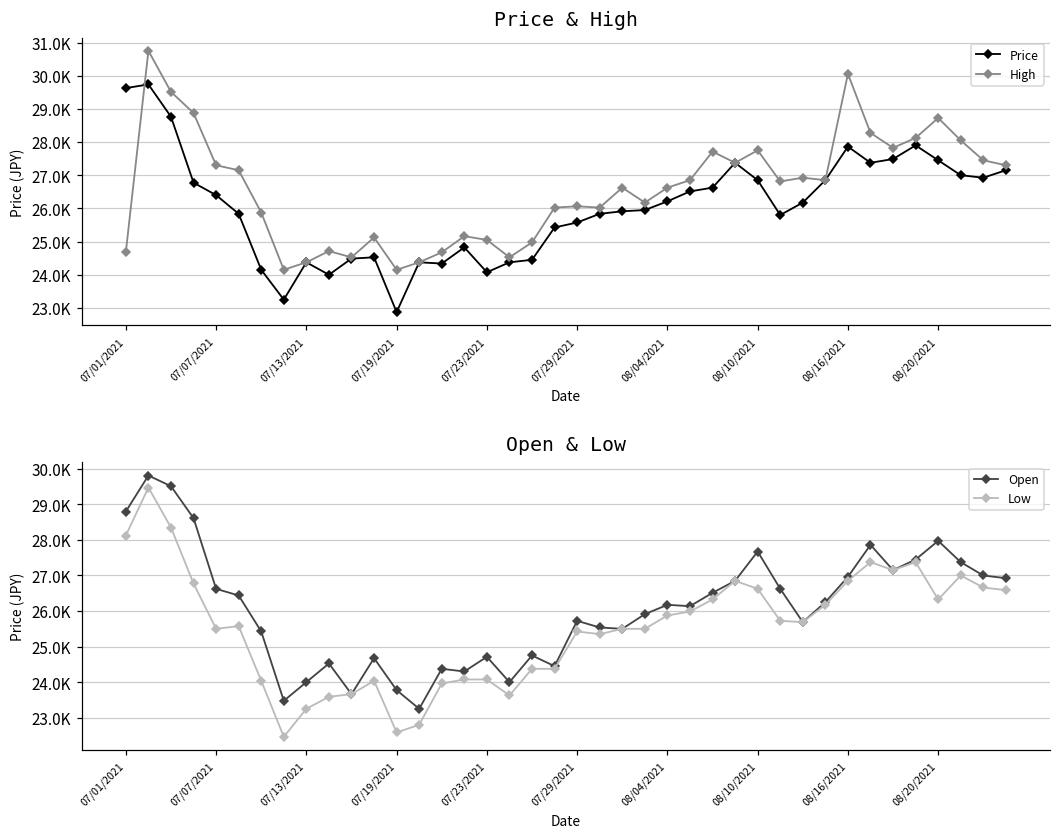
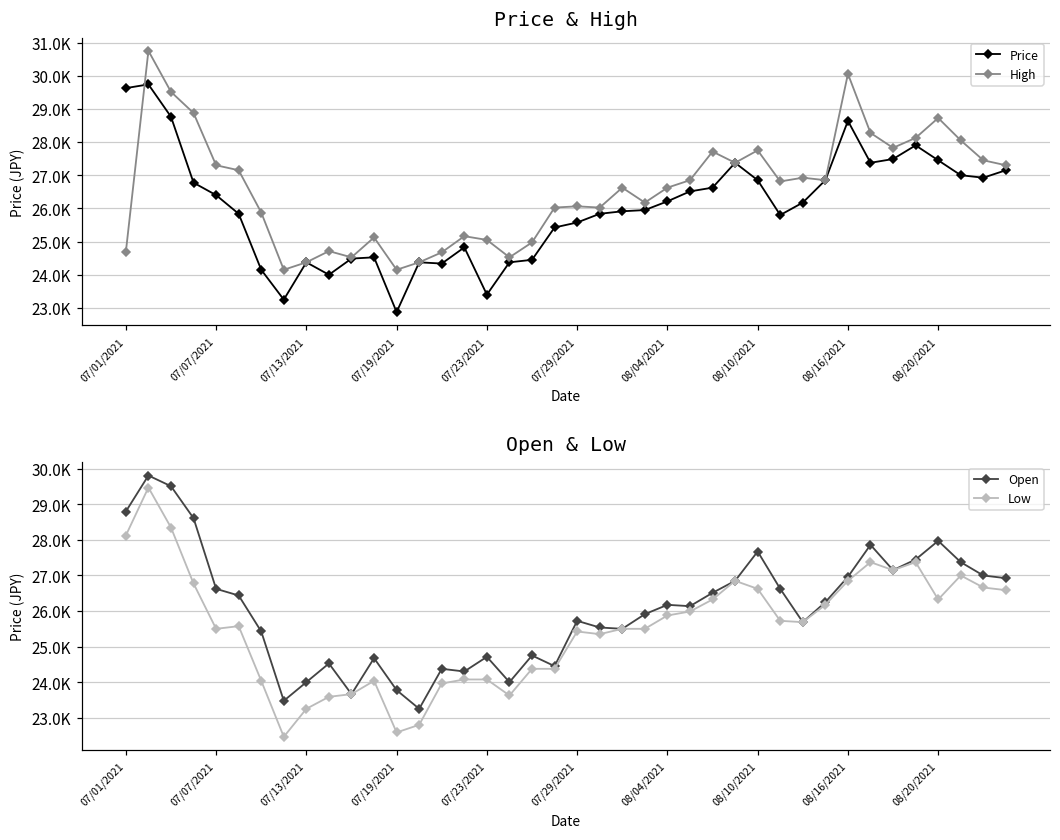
Price & High, Price, 07/23/2021: 24100 -> 23400
Price & High, Price, 08/16/2021: 27900 -> 28600
